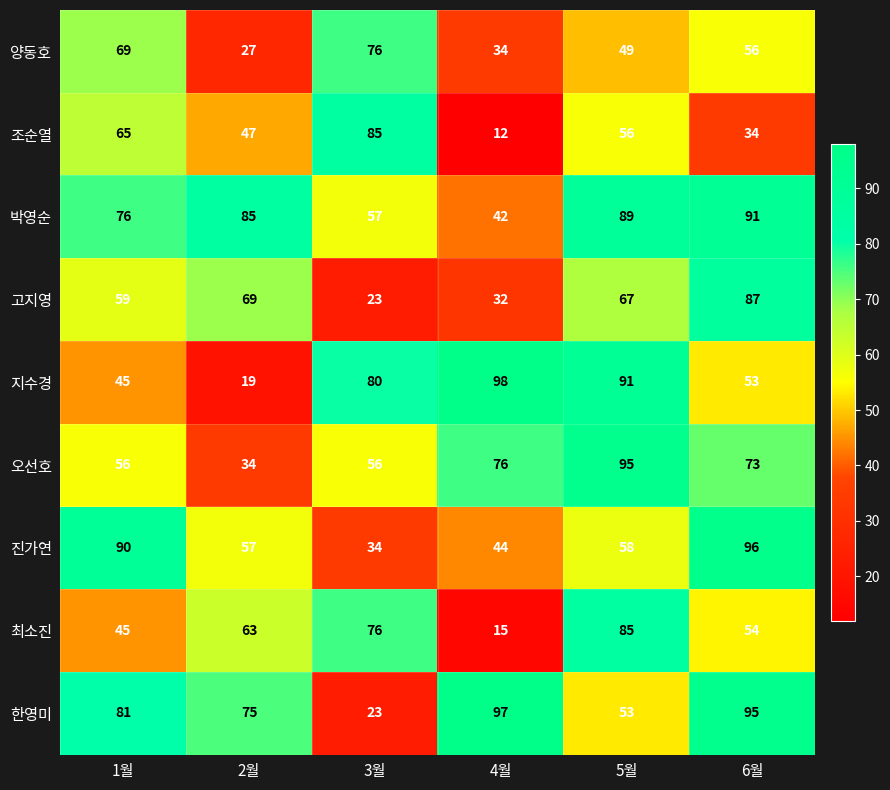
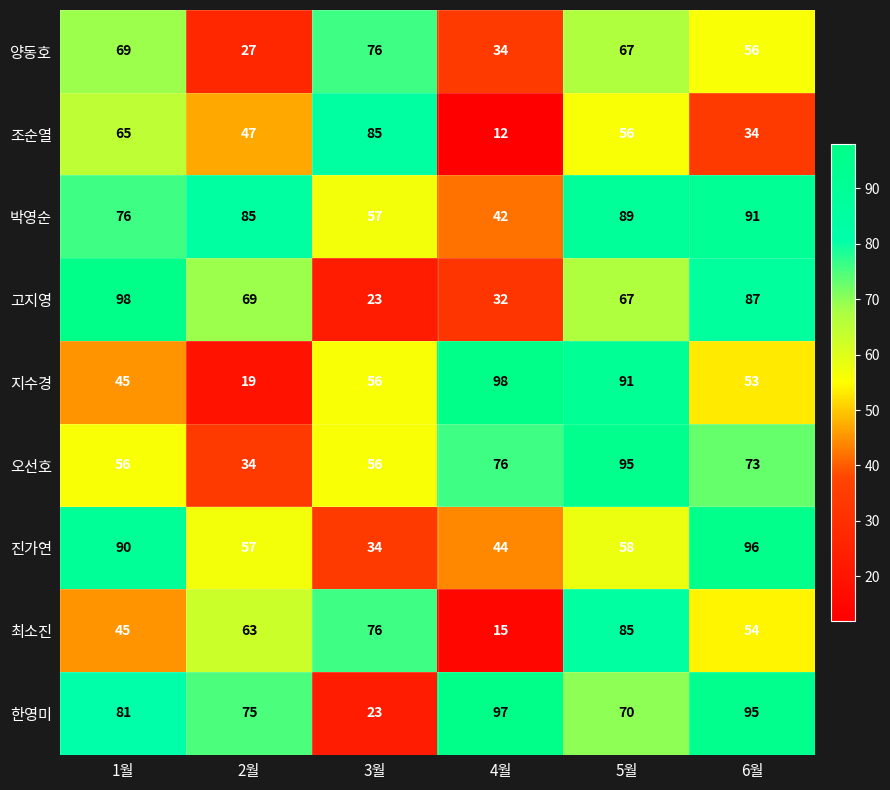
양동호, 5월: 49 -> 67
고지영, 1월: 59 -> 98
지수경, 3월: 80 -> 56
한영미, 5월: 53 -> 70
